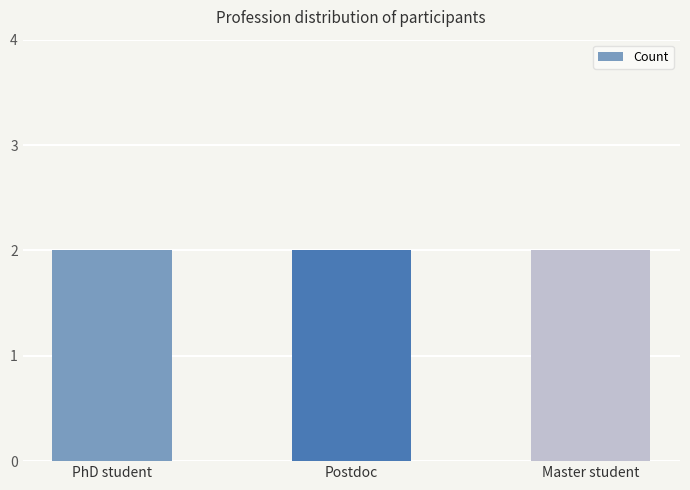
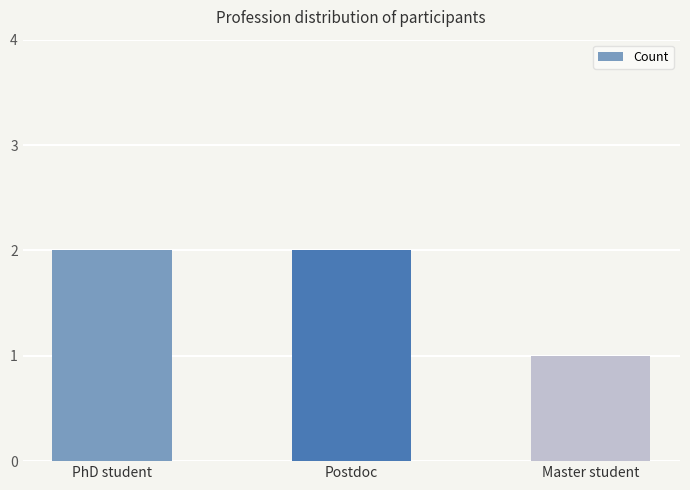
Master student: 2 -> 1
